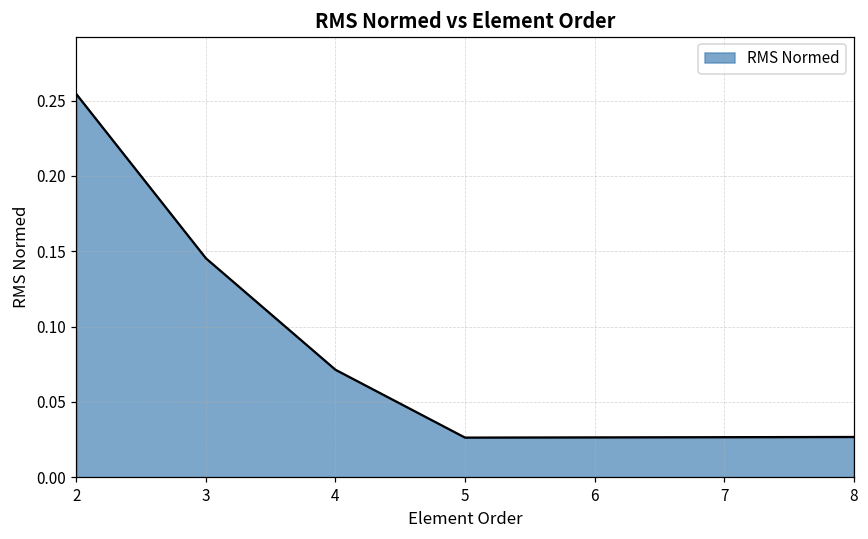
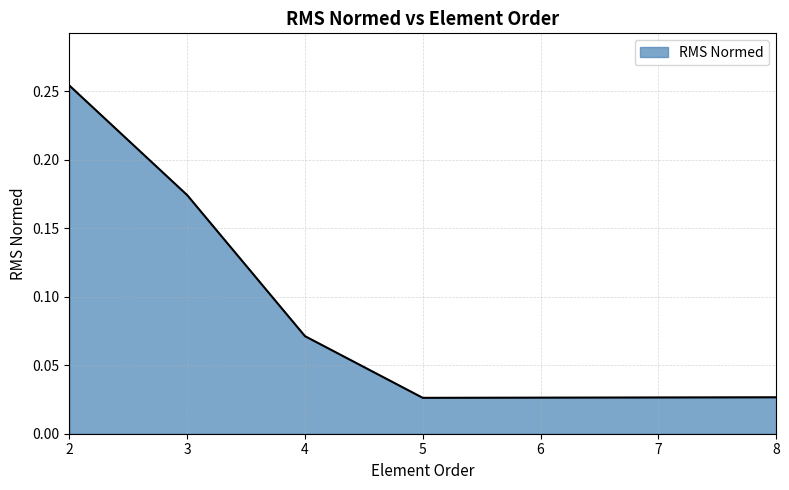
3: 0.145 -> 0.174
